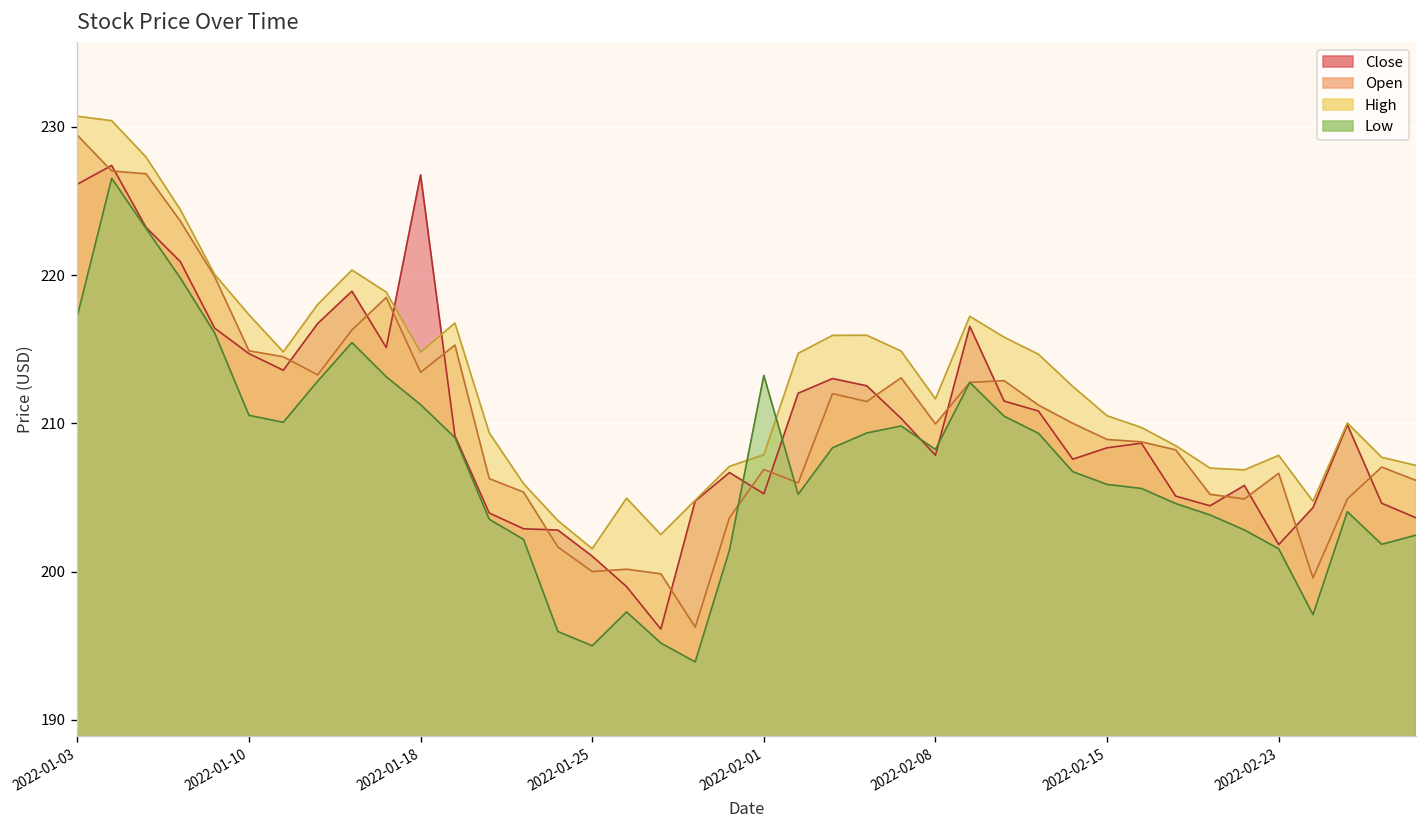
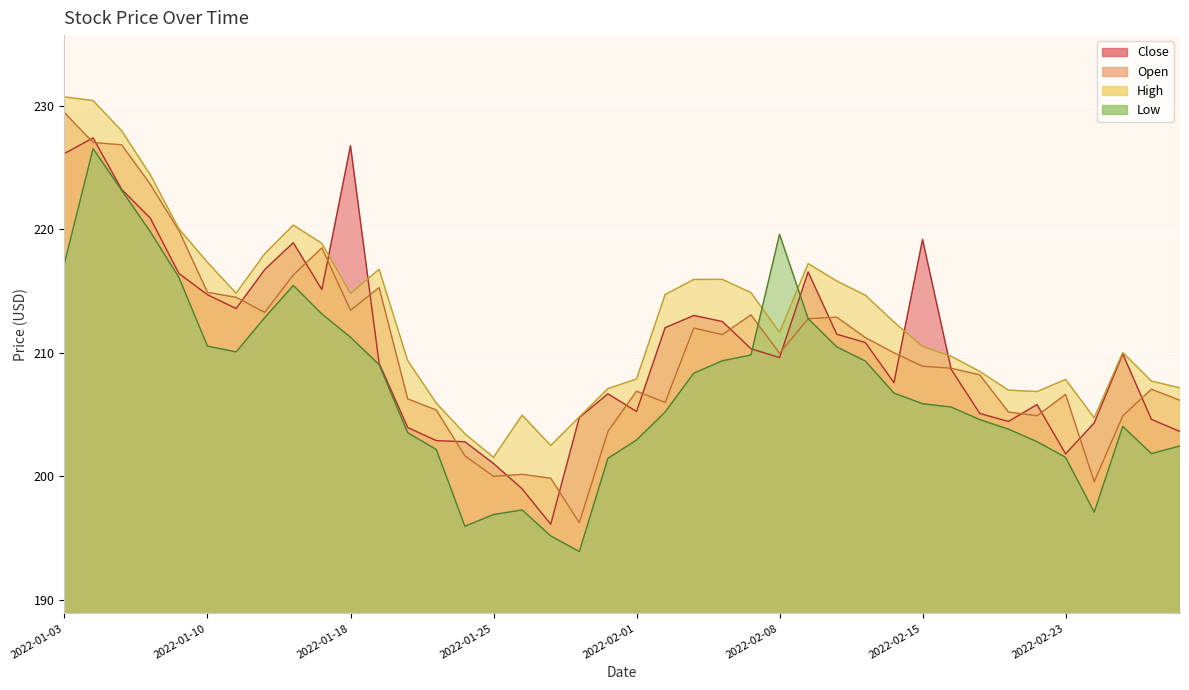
Low, 2022-01-25: 195.0 -> 196.9
Low, 2022-02-01: 213.2 -> 202.9
Close, 2022-02-08: 207.9 -> 209.6
Low, 2022-02-08: 208.2 -> 219.6
Close, 2022-02-15: 208.4 -> 219.2
